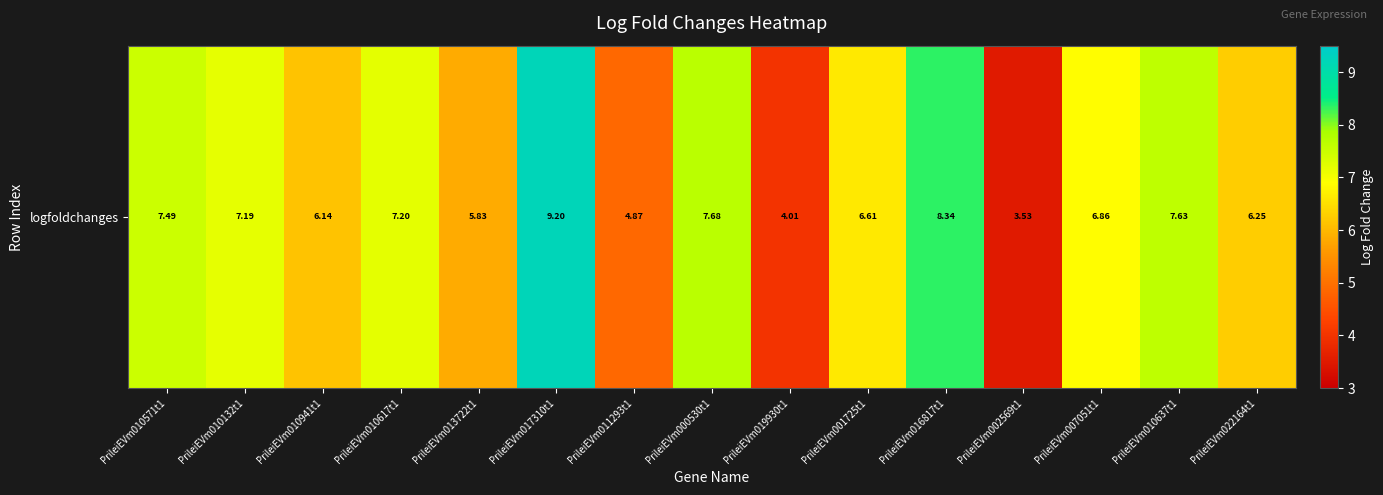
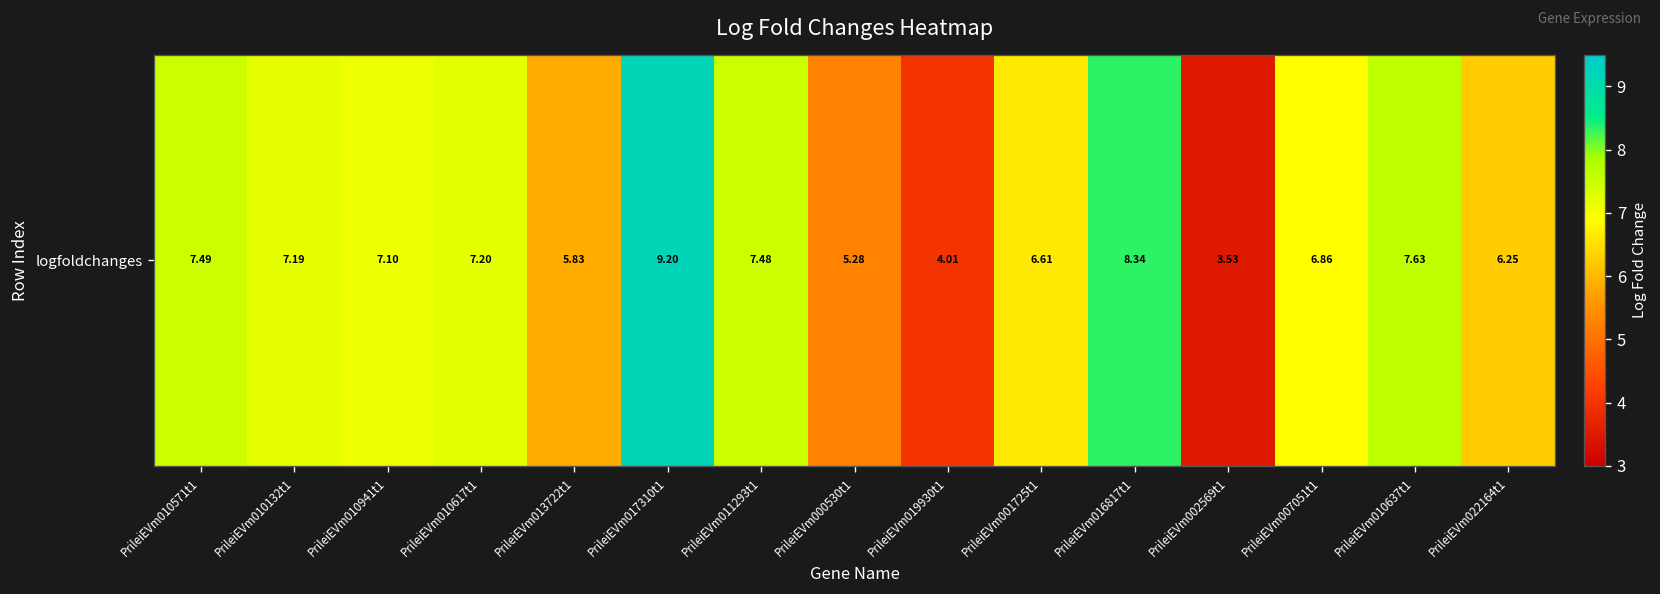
logfoldchanges, PrileiEVm010941t1: 6.14 -> 7.10
logfoldchanges, PrileiEVm011293t1: 4.87 -> 7.48
logfoldchanges, PrileiEVm000530t1: 7.68 -> 5.28
